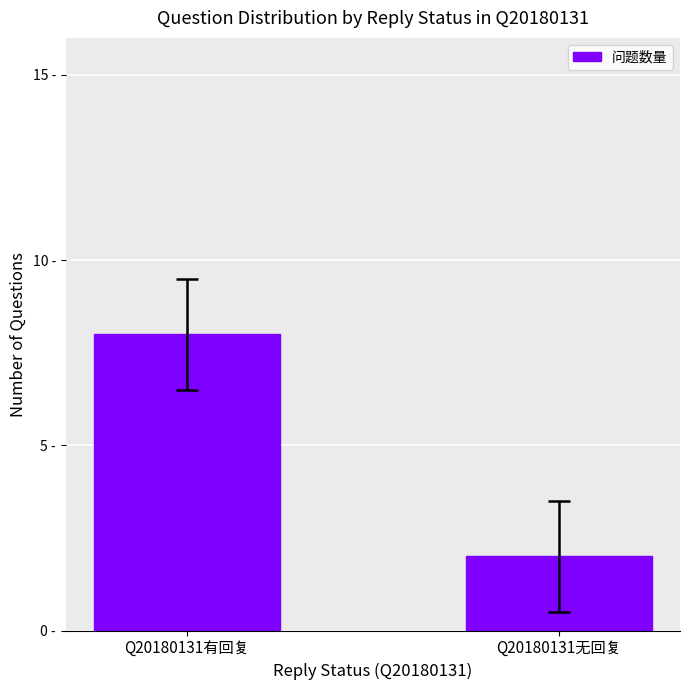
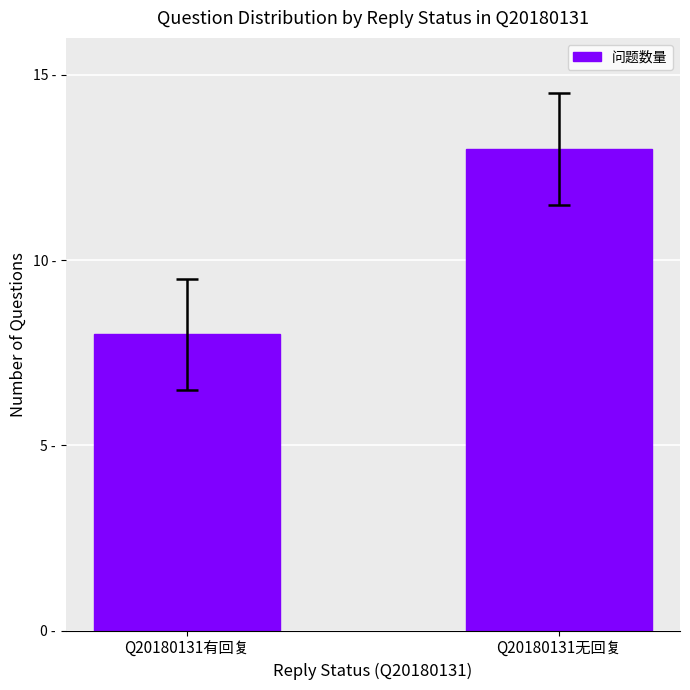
问题数量, Q20180131无回复: 2 - -> 13 -
